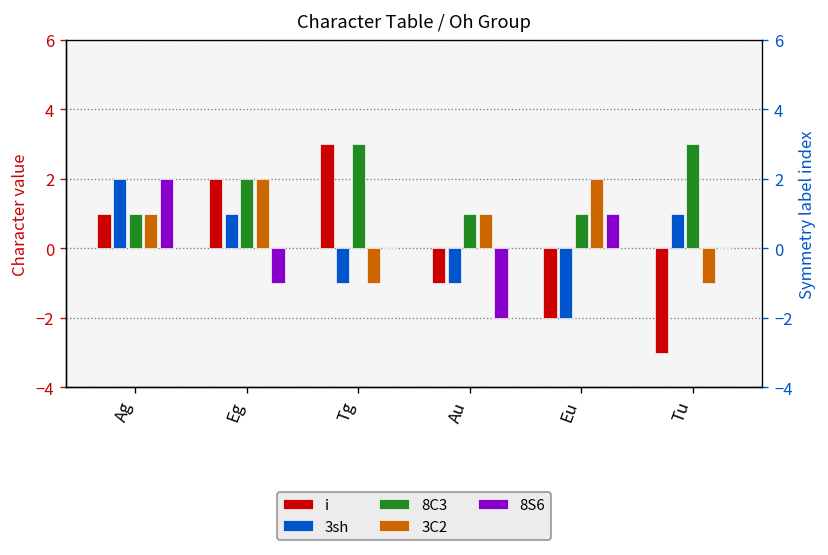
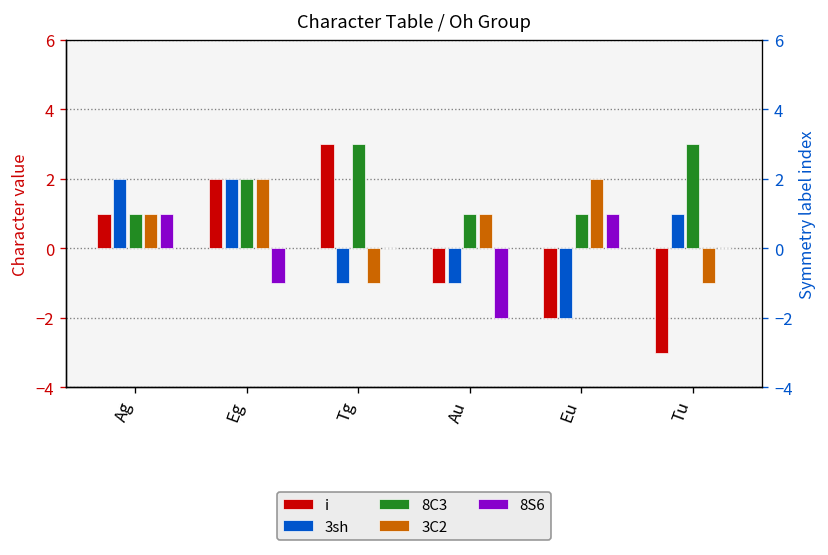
8S6, Ag: 2 -> 1
3sh, Eg: 1 -> 2
